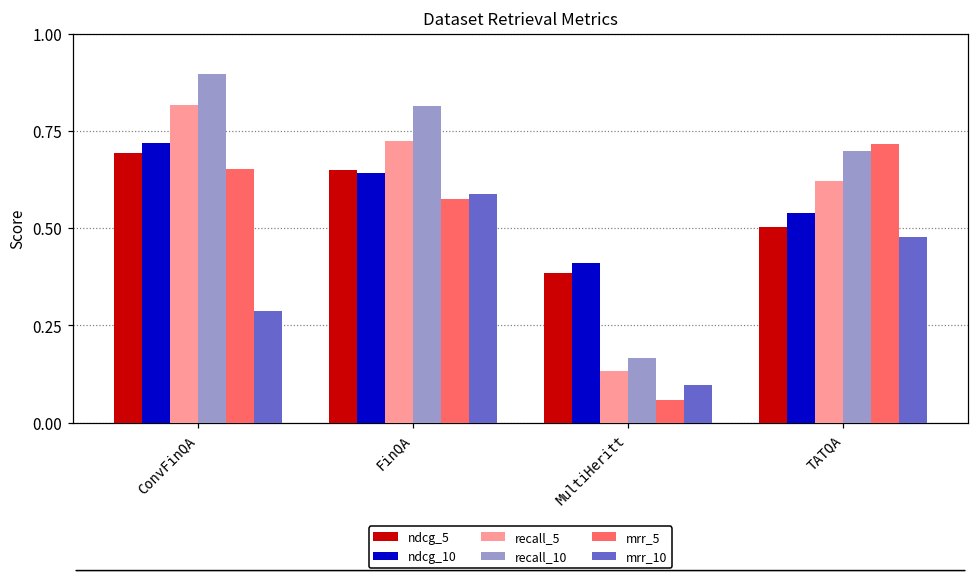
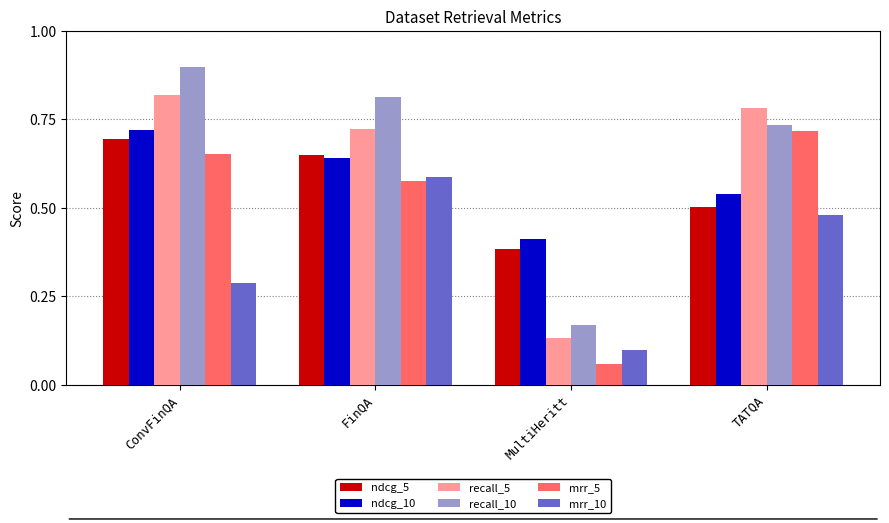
recall_5, TATQA: 0.62 -> 0.78
recall_10, TATQA: 0.70 -> 0.73
